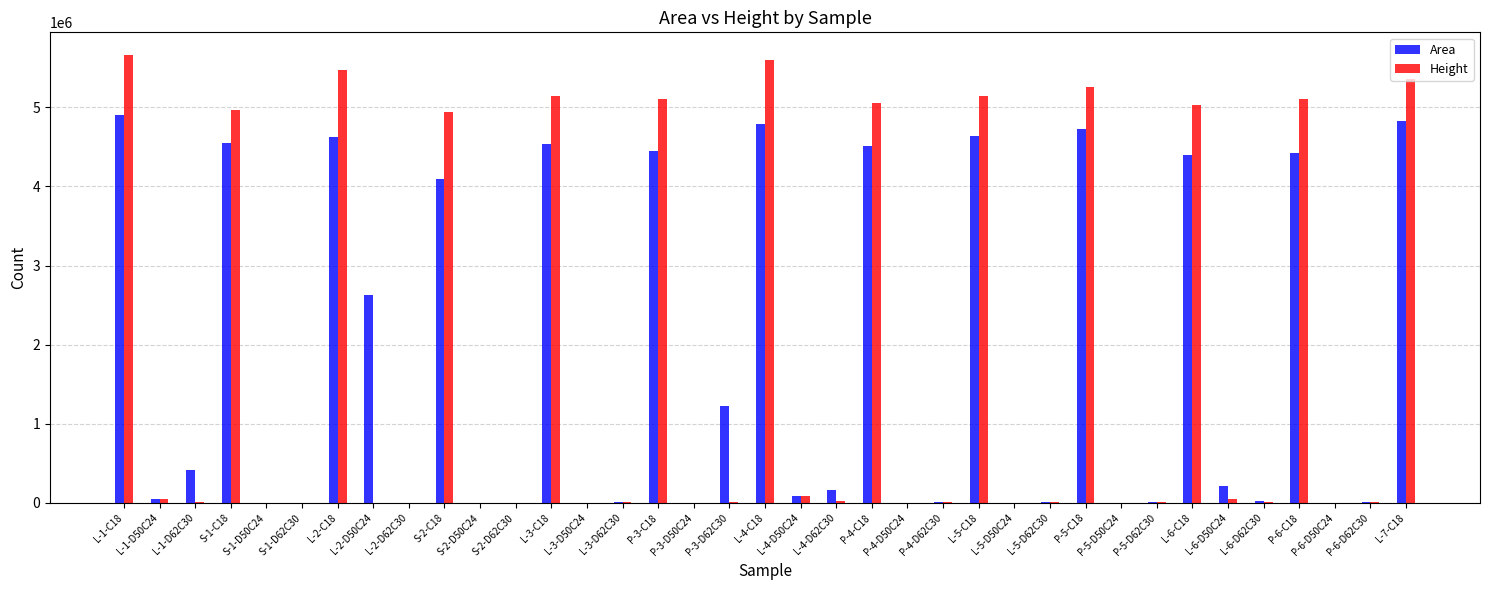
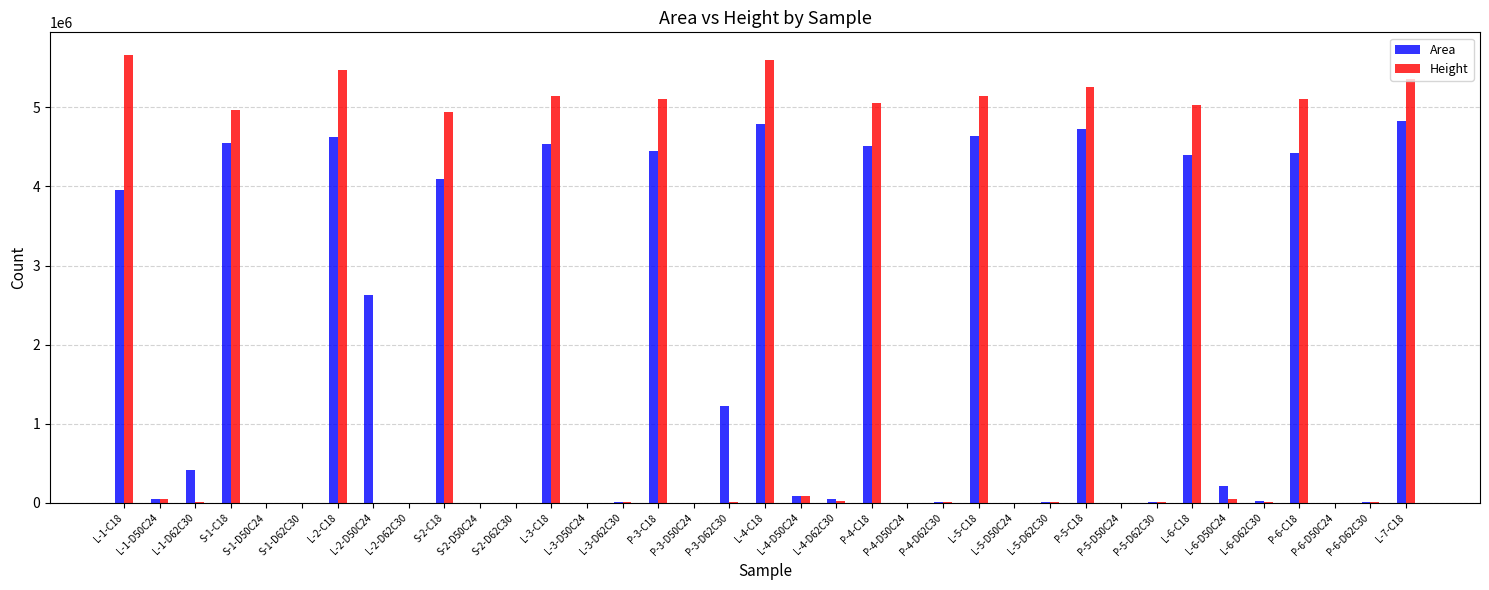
Area, L-1-C18: 4900000 -> 4000000
Area, L-4-D62C30: 200000 -> 100000
